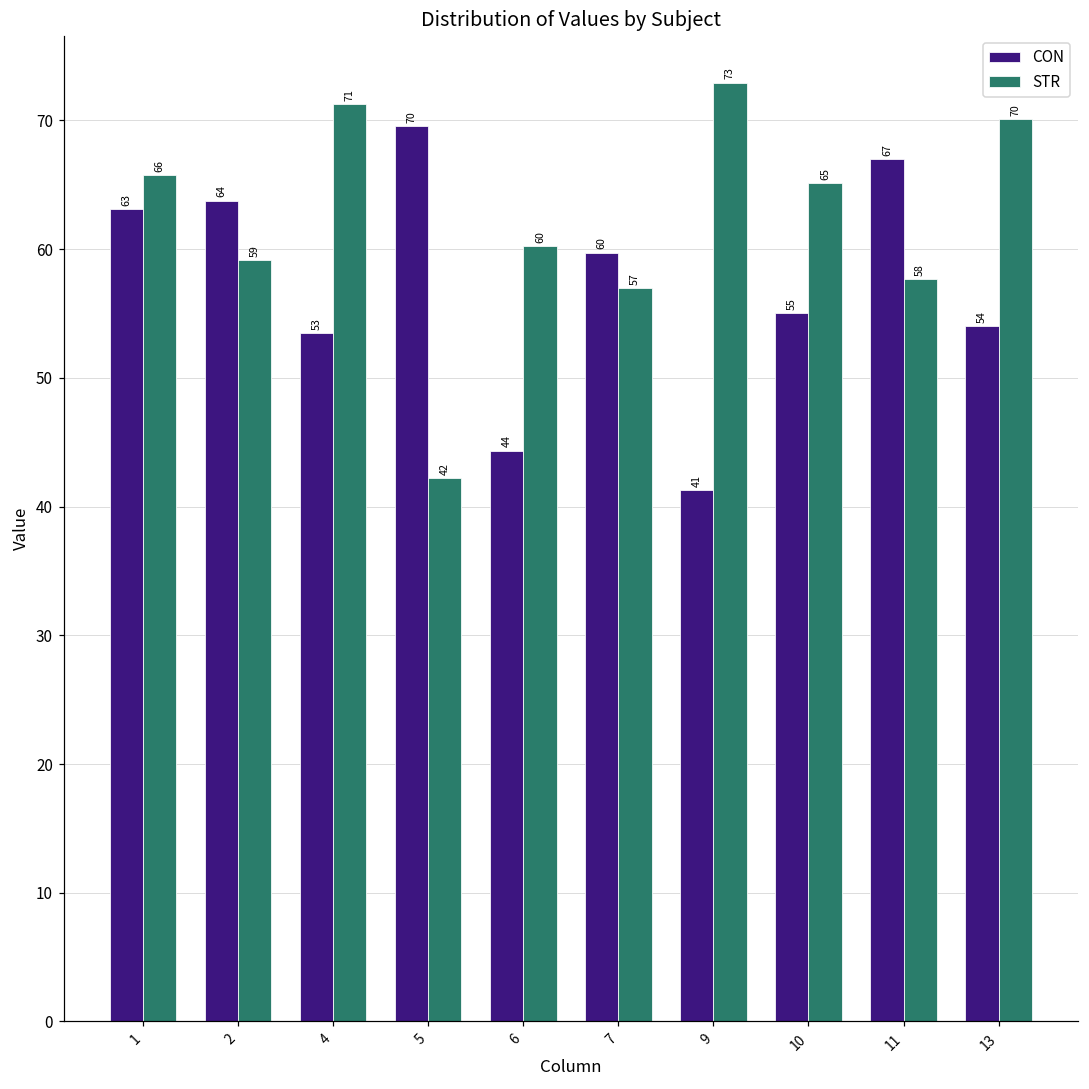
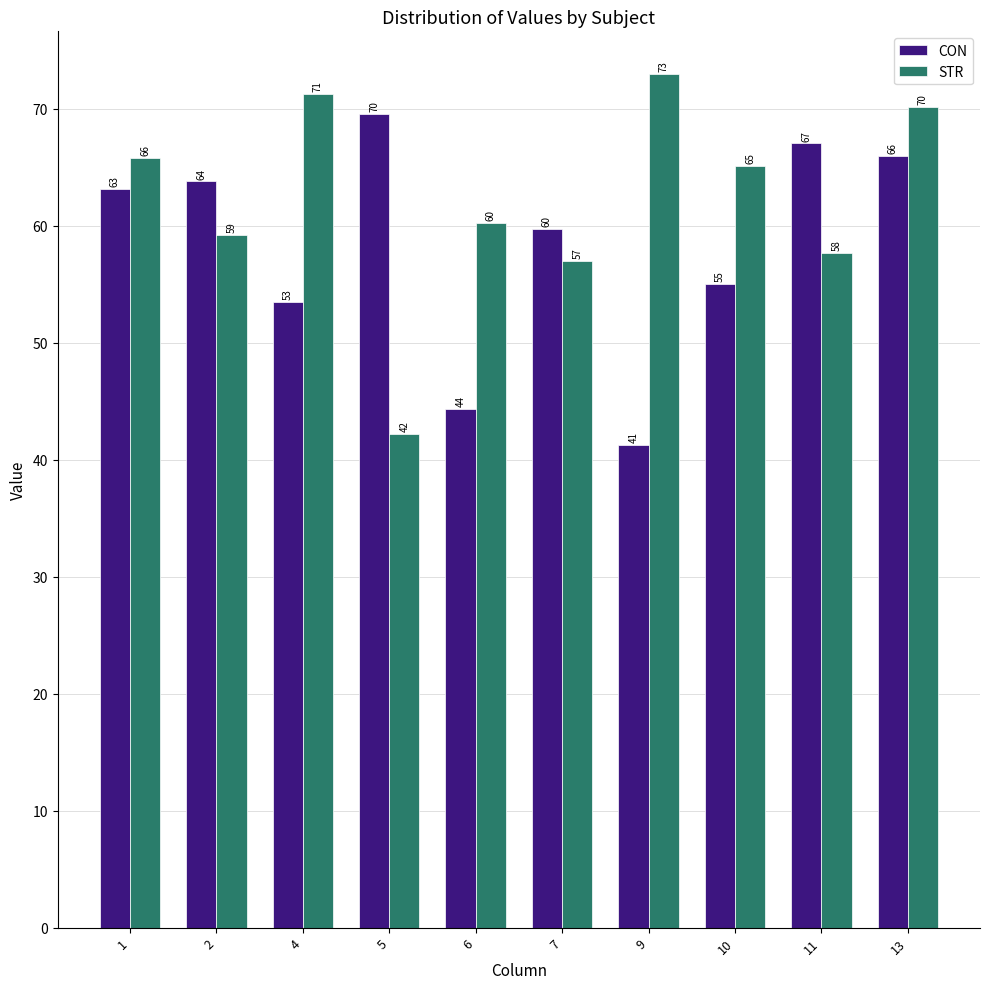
CON, 13: 54 -> 66
